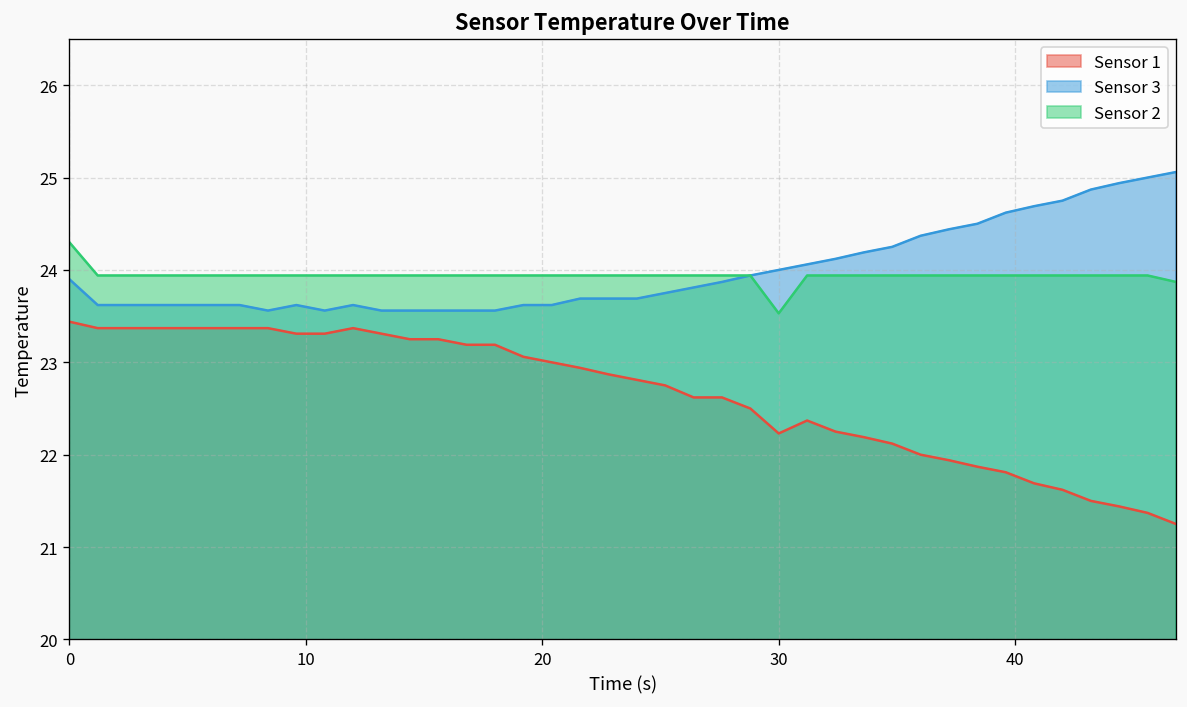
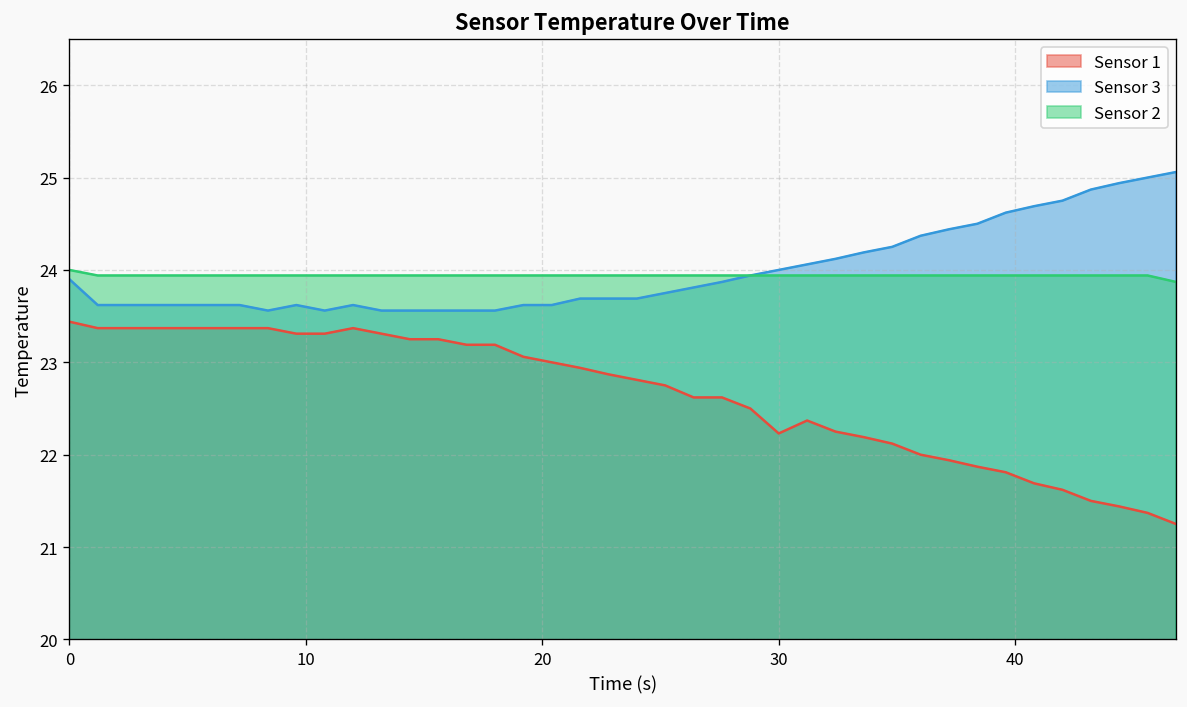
Sensor 2, 0: 24.3 -> 24.0
Sensor 2, 30: 23.5 -> 23.9
